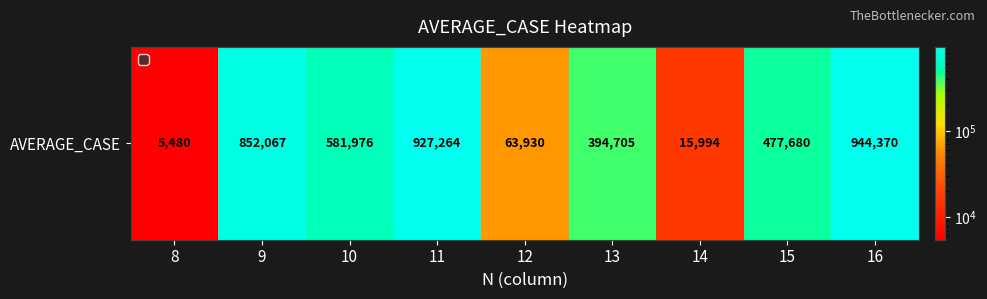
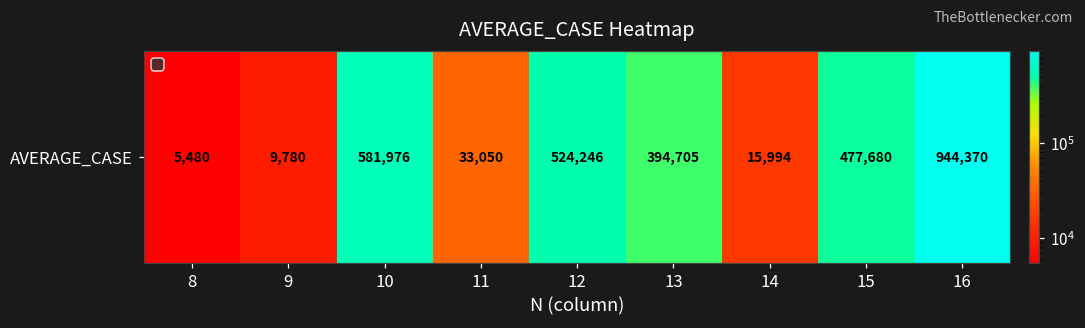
AVERAGE_CASE, 9: 852,067 -> 9,780
AVERAGE_CASE, 11: 927,264 -> 33,050
AVERAGE_CASE, 12: 63,930 -> 524,246
